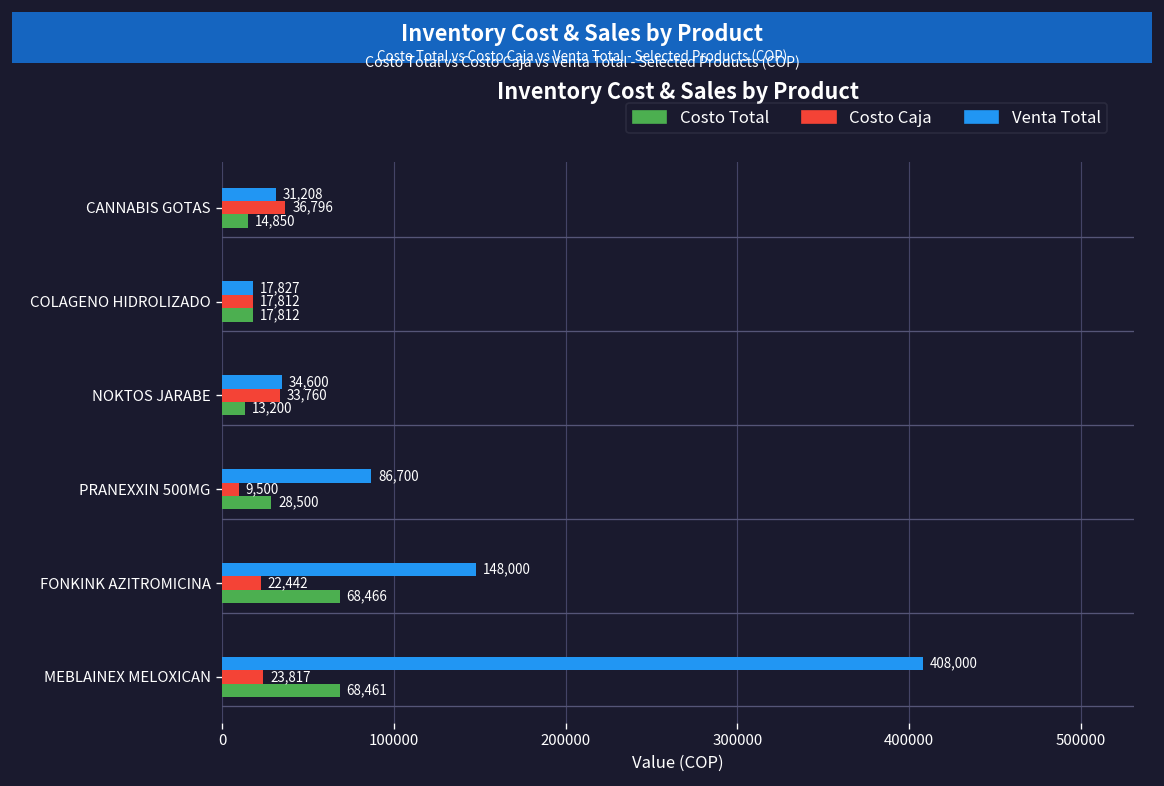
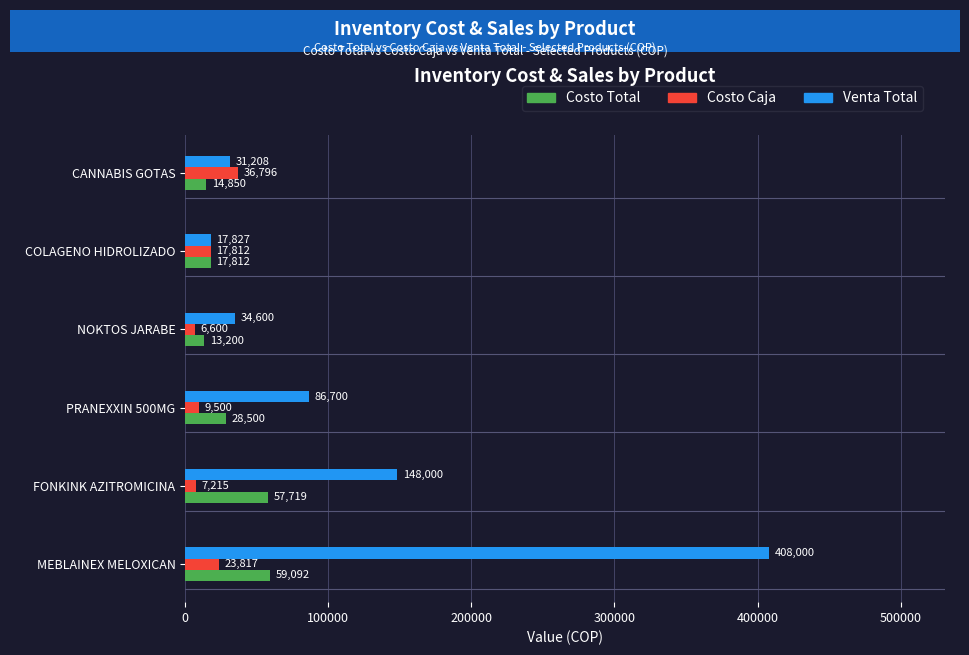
Costo Caja, NOKTOS JARABE: 33,760 -> 6,600
Costo Caja, FONKINK AZITROMICINA: 22,442 -> 7,215
Costo Total, FONKINK AZITROMICINA: 68,466 -> 57,719
Costo Total, MEBLAINEX MELOXICAN: 68,461 -> 59,092
